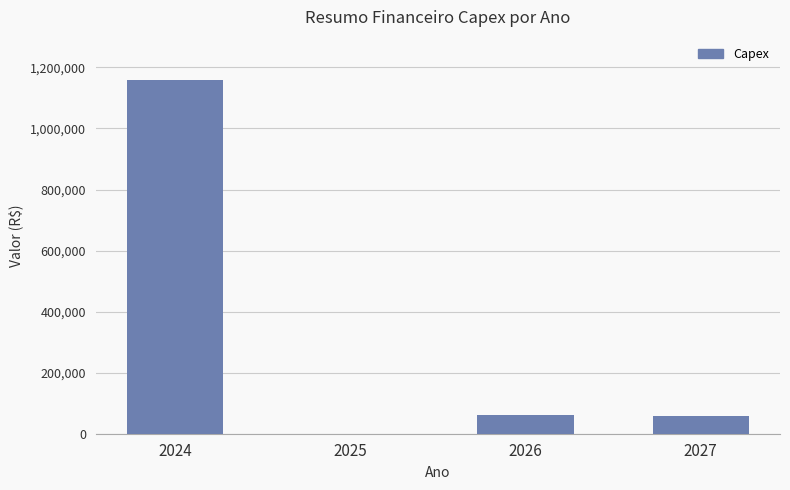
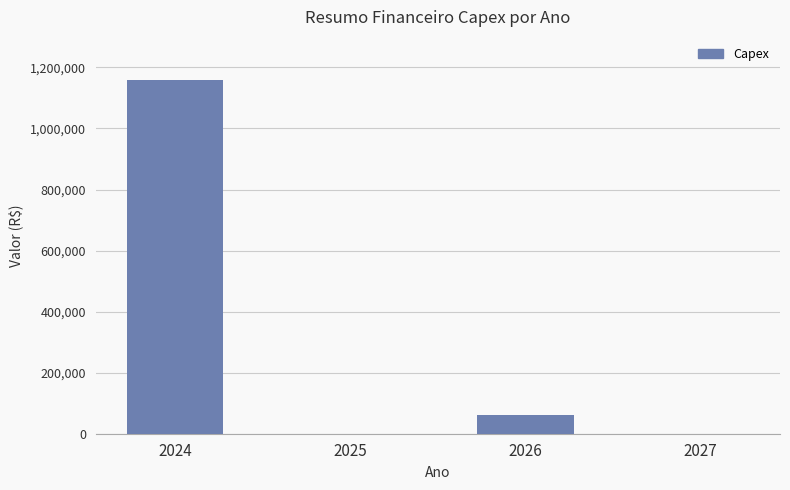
2027: 60,000 -> 0
